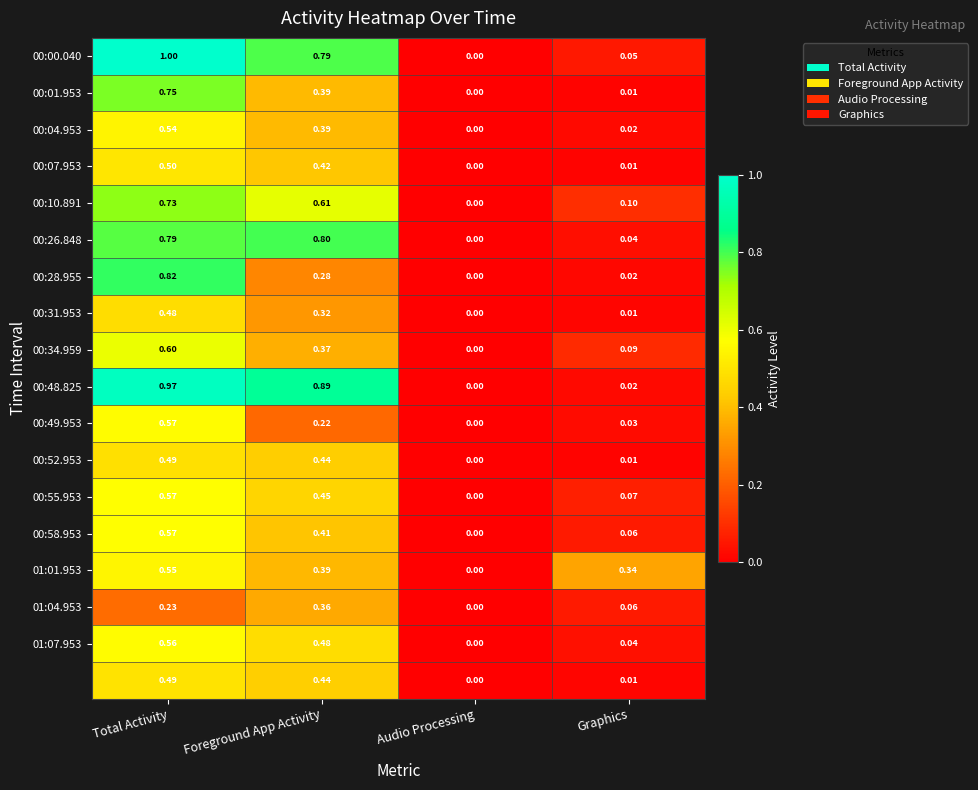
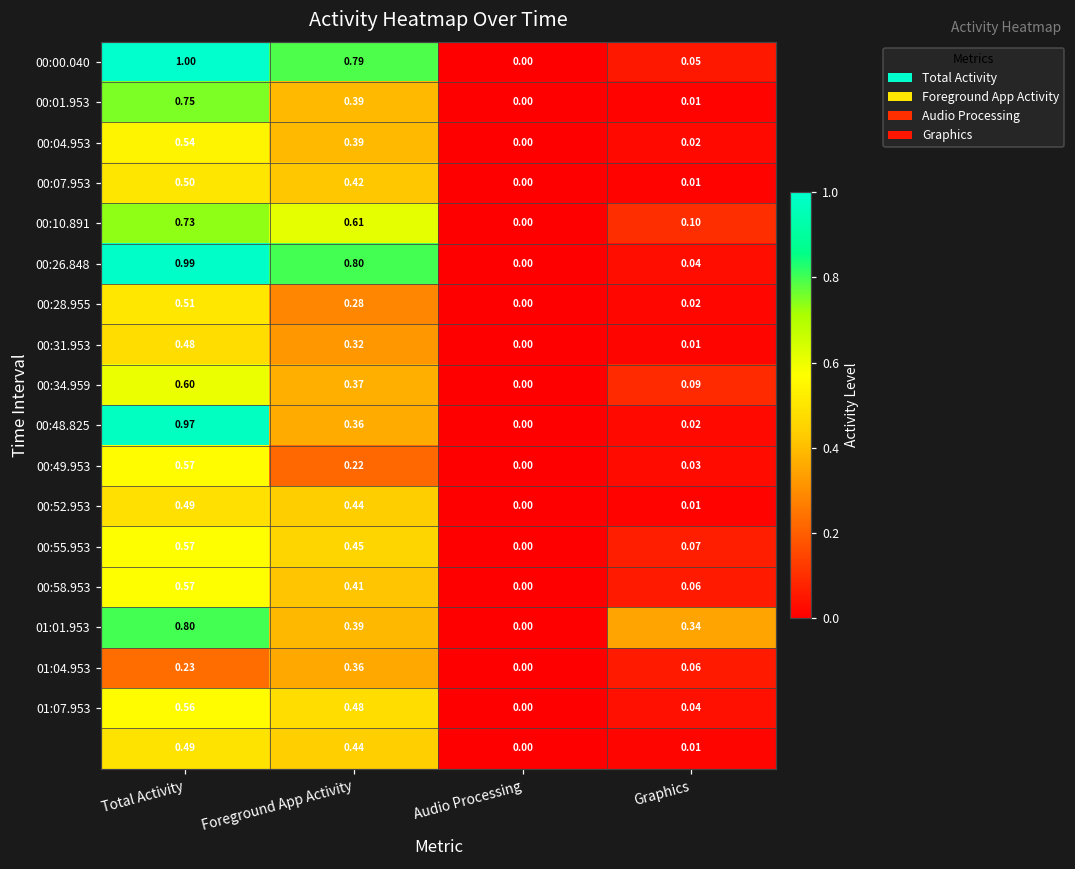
00:26.848, Total Activity: 0.79 -> 0.99
00:28.955, Total Activity: 0.82 -> 0.51
00:48.825, Foreground App Activity: 0.89 -> 0.36
01:01.953, Total Activity: 0.55 -> 0.80
